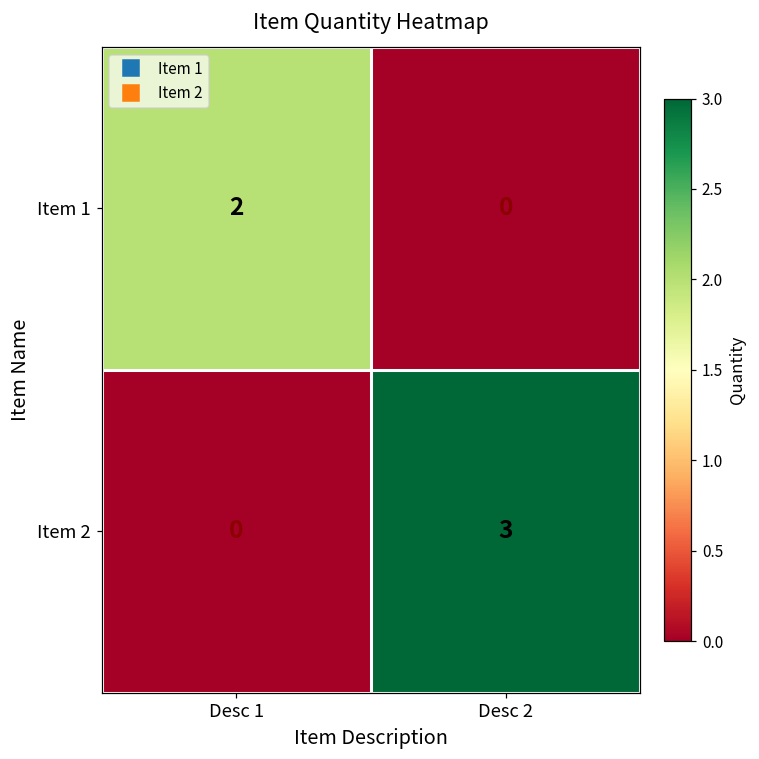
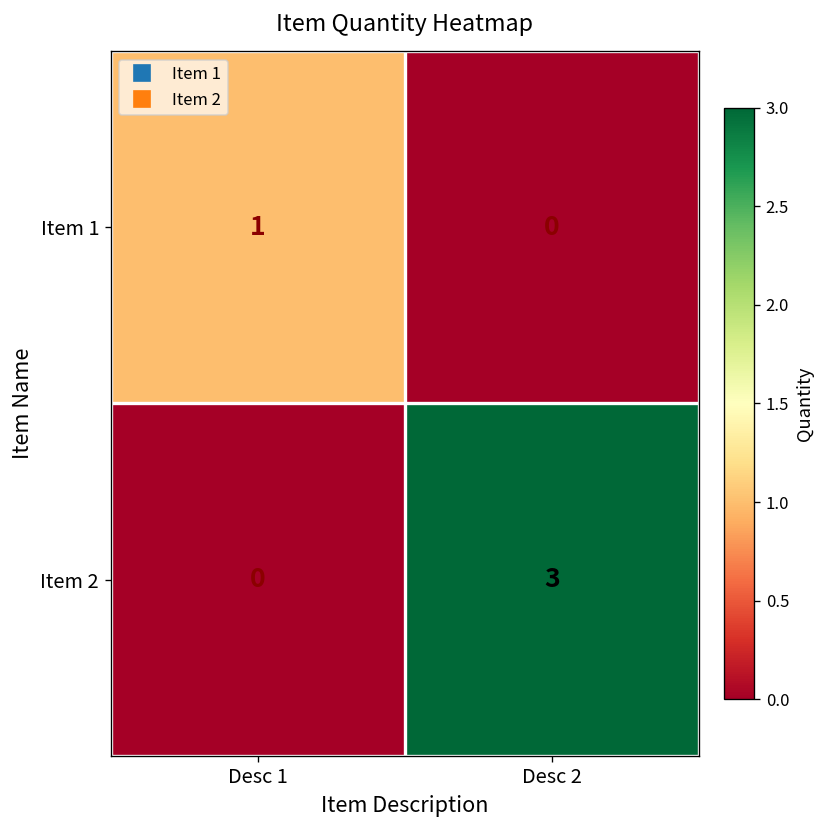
Item 1, Desc 1: 2 -> 1
